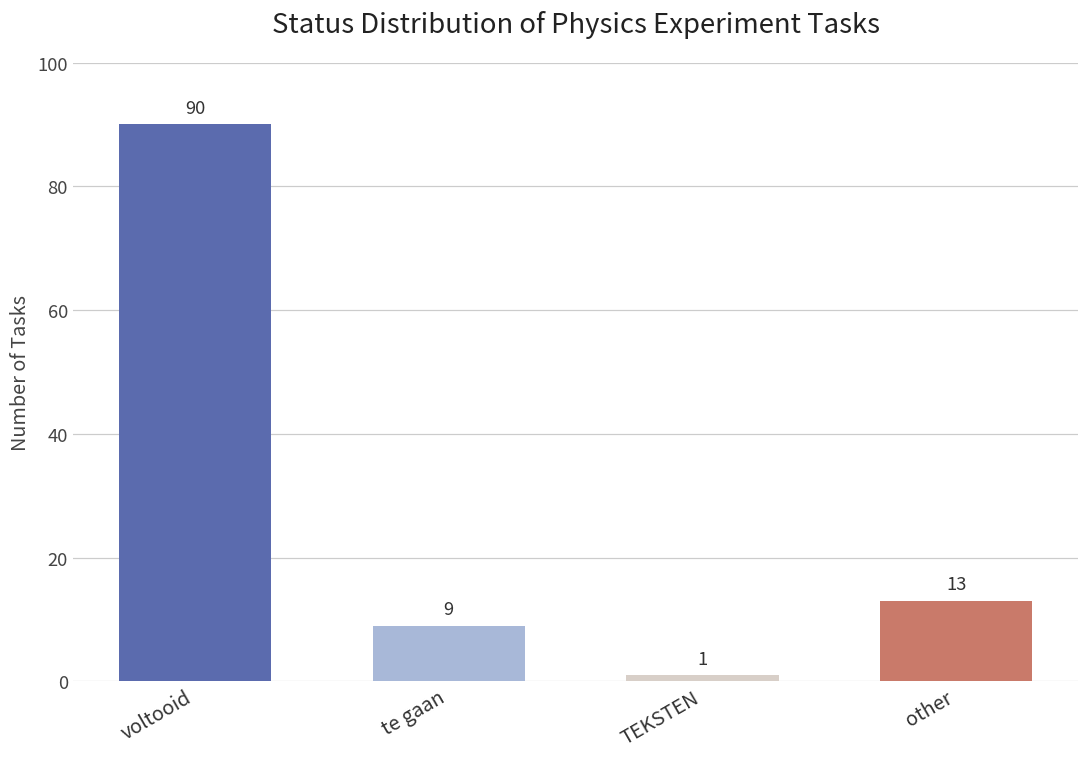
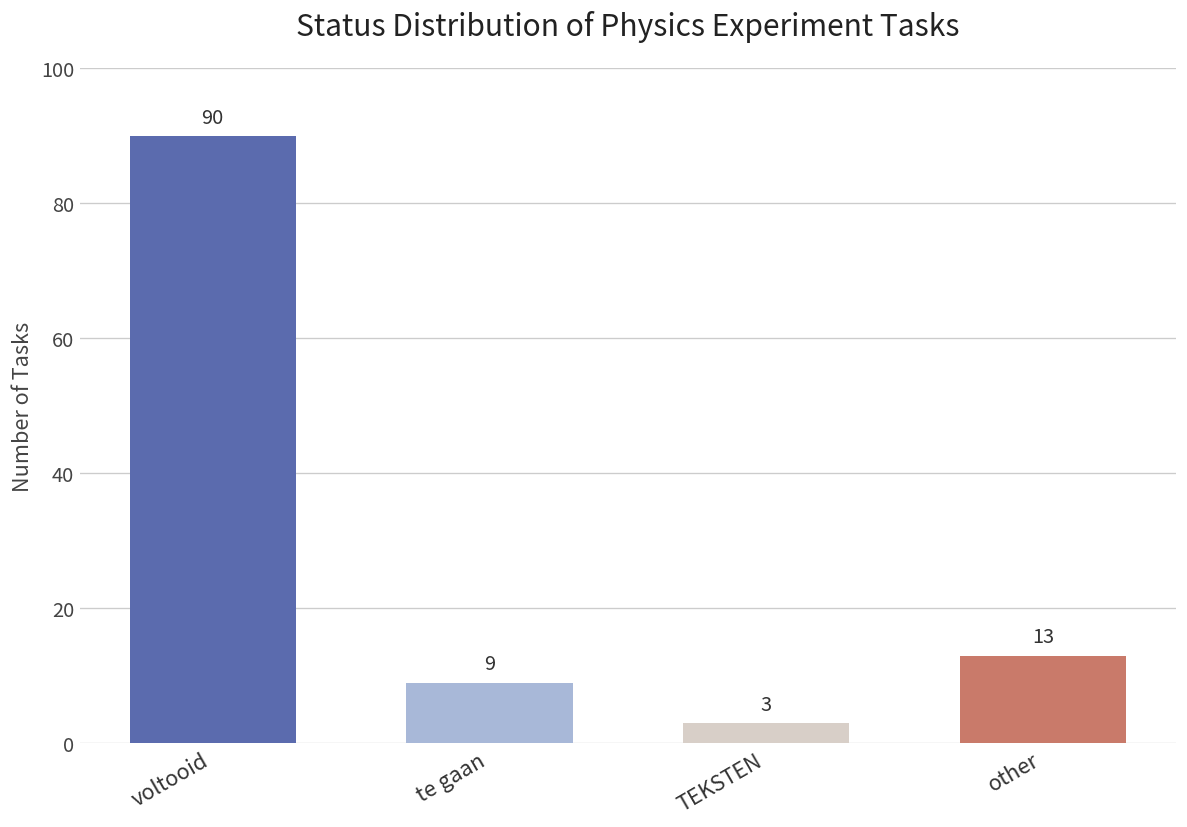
TEKSTEN: 1 -> 3
